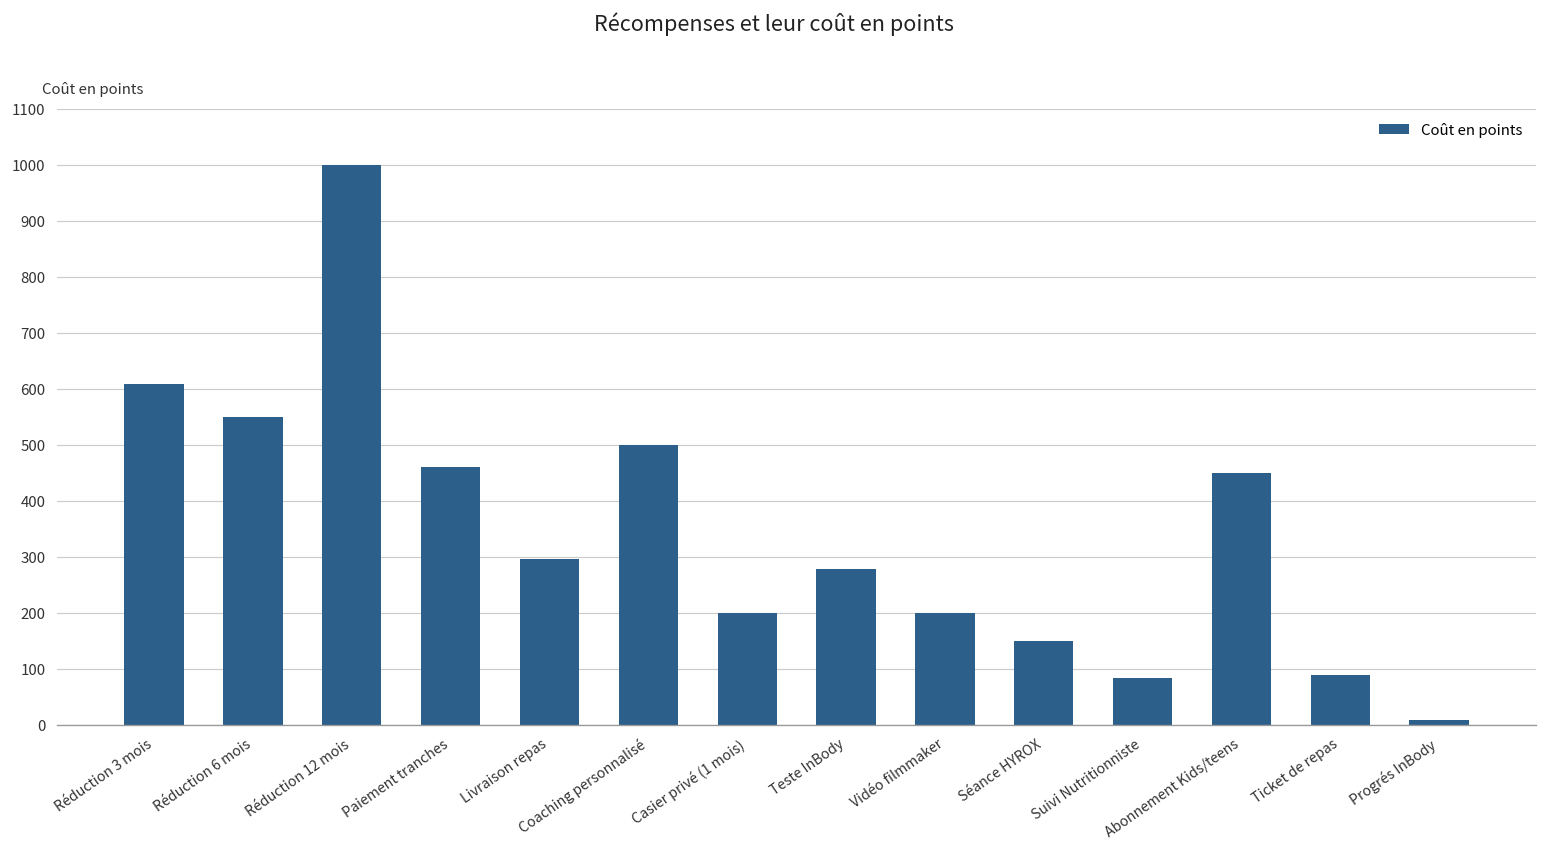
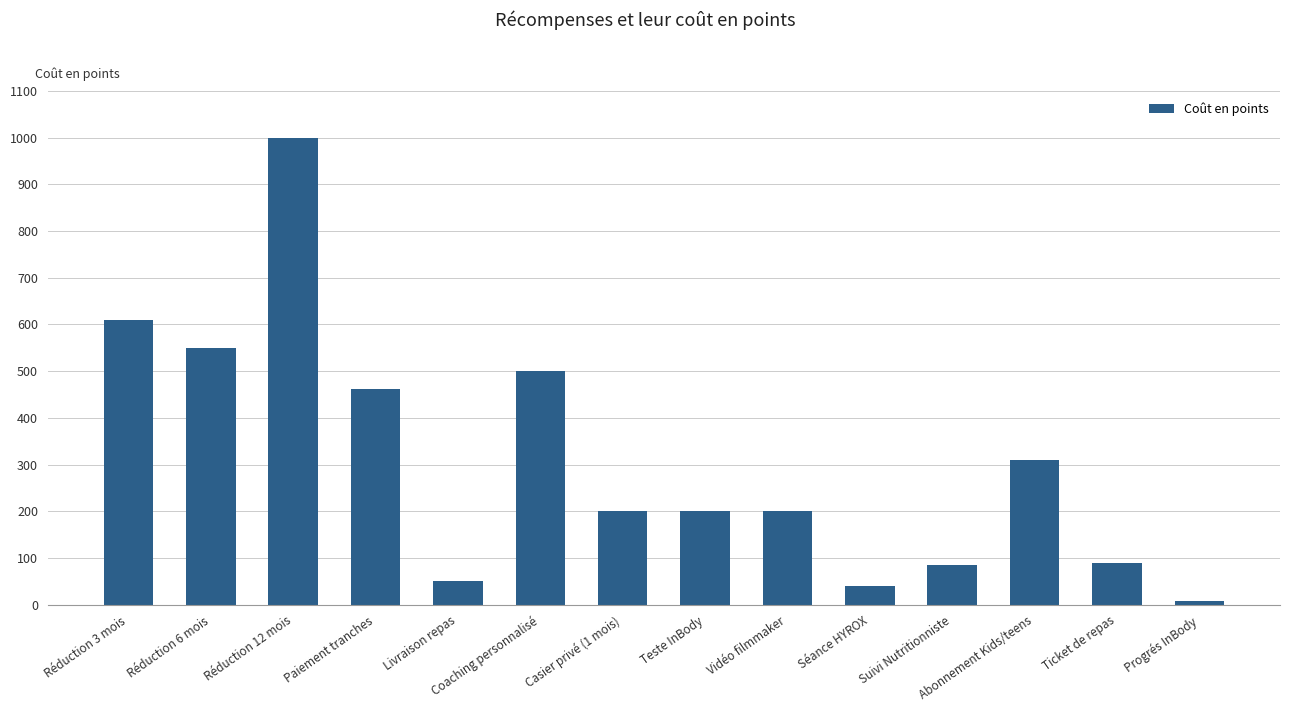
Livraison repas: 300 -> 50
Teste InBody: 280 -> 200
Séance HYROX: 150 -> 40
Abonnement Kids/teens: 450 -> 310
